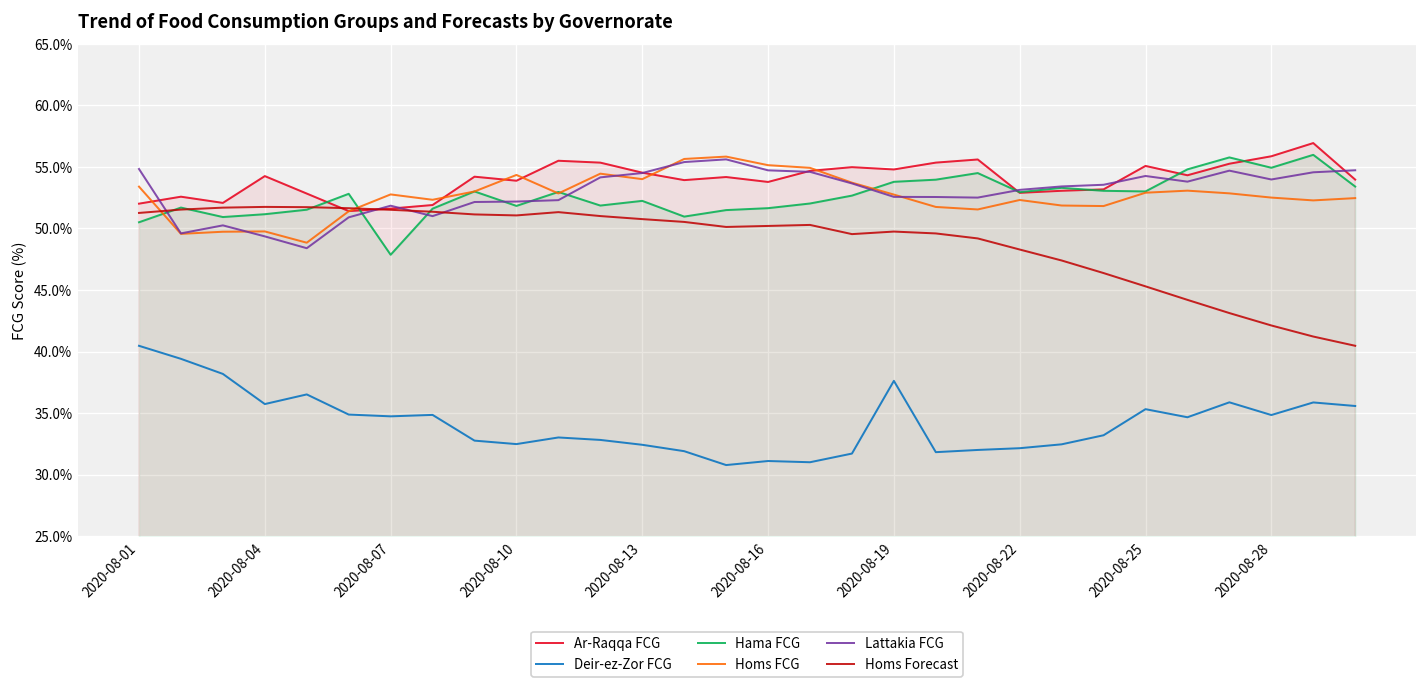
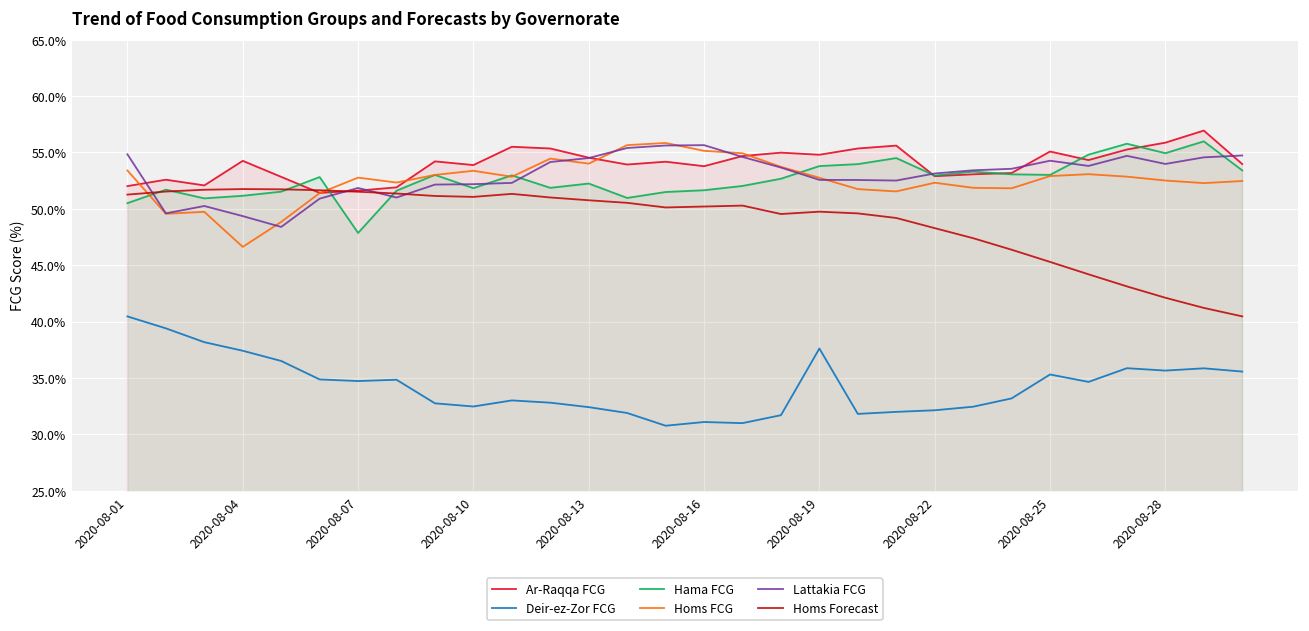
Deir-ez-Zor FCG, 2020-08-04: 35.7% -> 37.4%
Homs FCG, 2020-08-04: 49.8% -> 46.6%
Homs FCG, 2020-08-10: 54.4% -> 53.4%
Lattakia FCG, 2020-08-16: 54.7% -> 55.7%
Deir-ez-Zor FCG, 2020-08-28: 34.8% -> 35.7%
